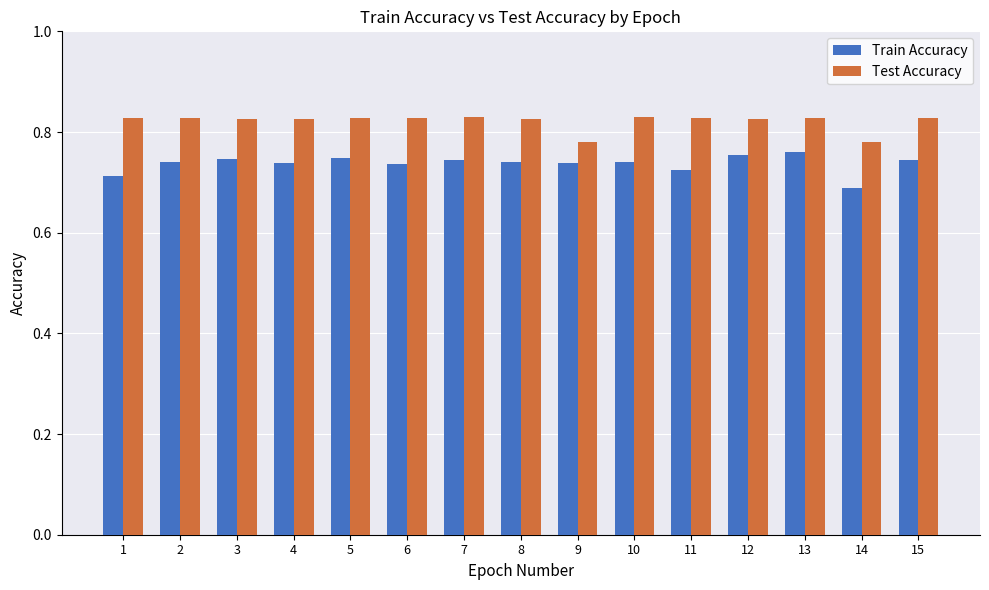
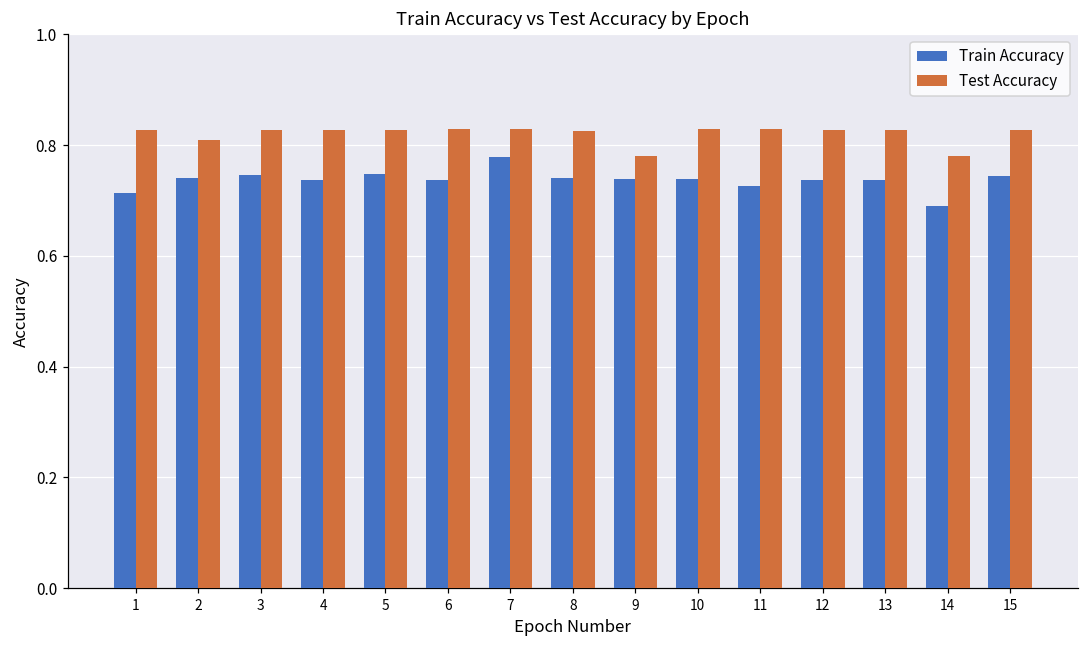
Test Accuracy, 2: 0.83 -> 0.81
Train Accuracy, 7: 0.74 -> 0.78
Train Accuracy, 12: 0.76 -> 0.74
Train Accuracy, 13: 0.76 -> 0.74
